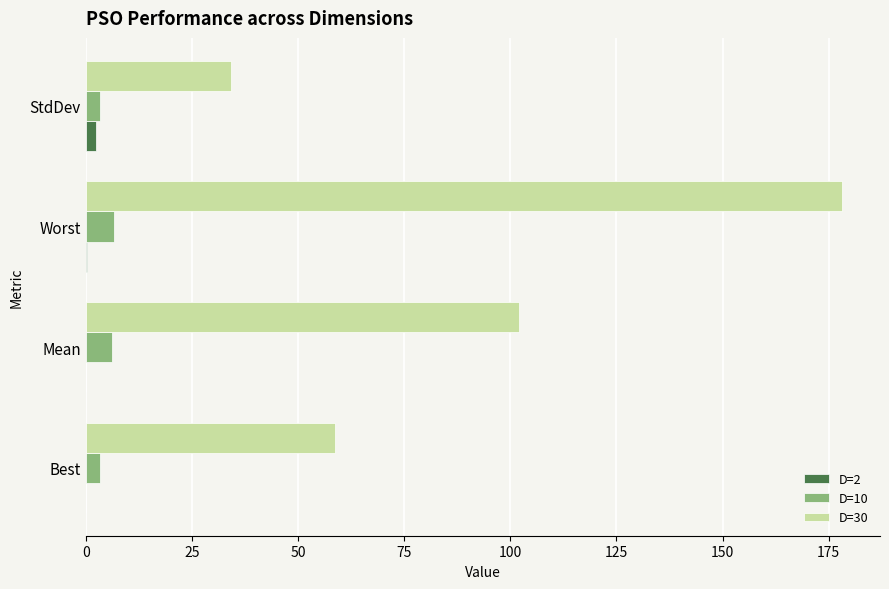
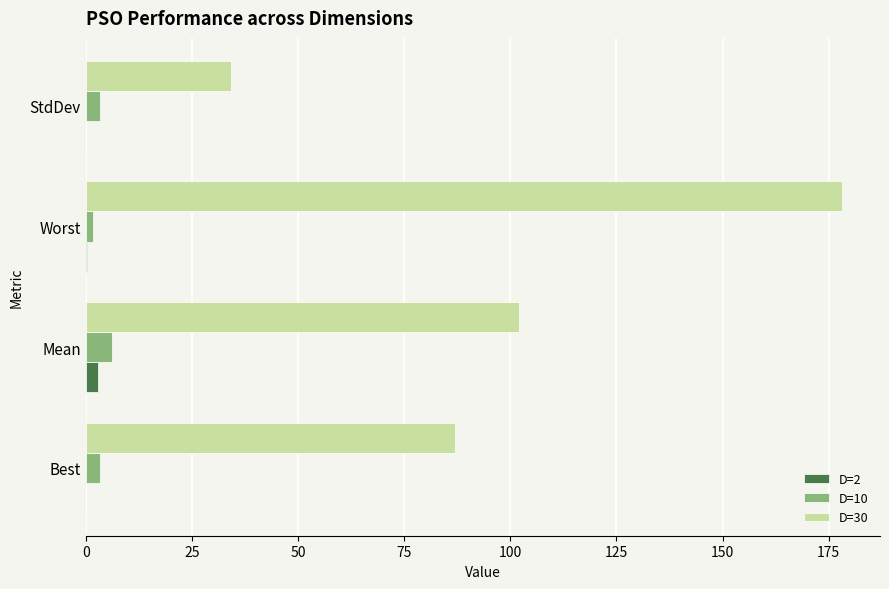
D=2, StdDev: 2 -> 0
D=10, Worst: 7 -> 2
D=2, Mean: 0 -> 3
D=30, Best: 59 -> 87
